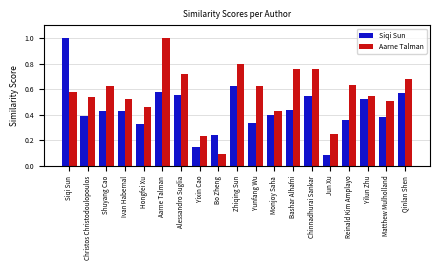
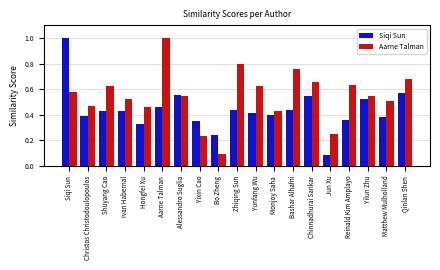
Aarne Talman, Christos Christodoulopoulos: 0.54 -> 0.47
Siqi Sun, Aarne Talman: 0.58 -> 0.46
Aarne Talman, Alessandro Suglia: 0.72 -> 0.54
Siqi Sun, Yixin Cao: 0.15 -> 0.35
Siqi Sun, Zhiqing Sun: 0.63 -> 0.43
Siqi Sun, Yunfang Wu: 0.34 -> 0.42
Aarne Talman, Chinnadhurai Sankar: 0.76 -> 0.66
